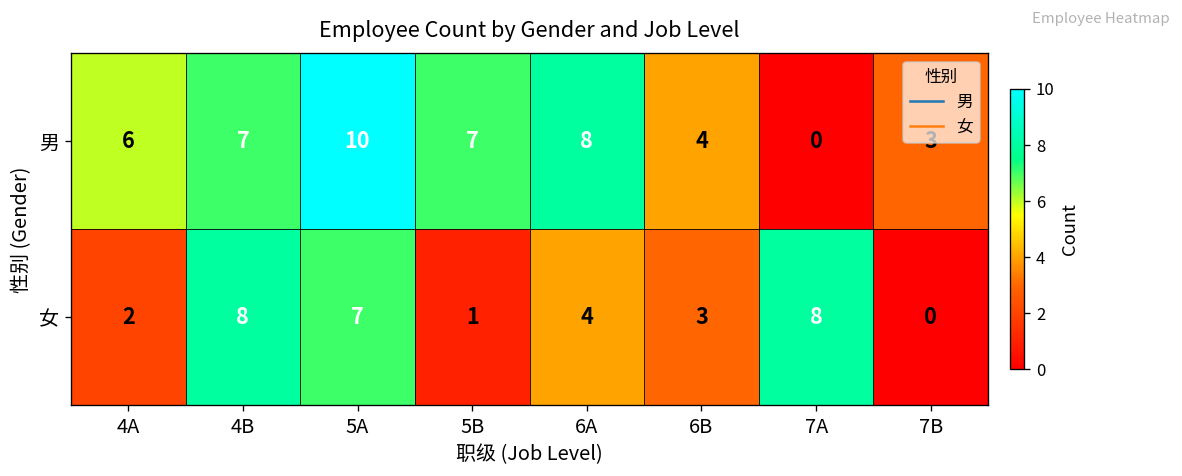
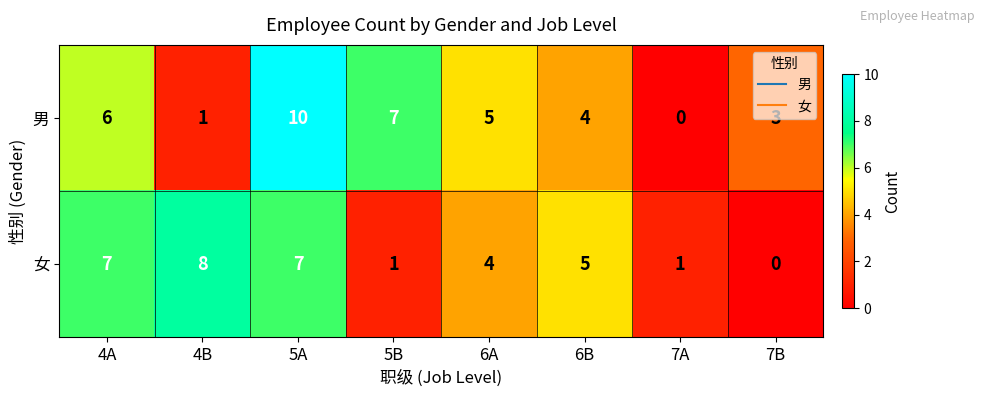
男, 4B: 7 -> 1
男, 6A: 8 -> 5
女, 4A: 2 -> 7
女, 6B: 3 -> 5
女, 7A: 8 -> 1
